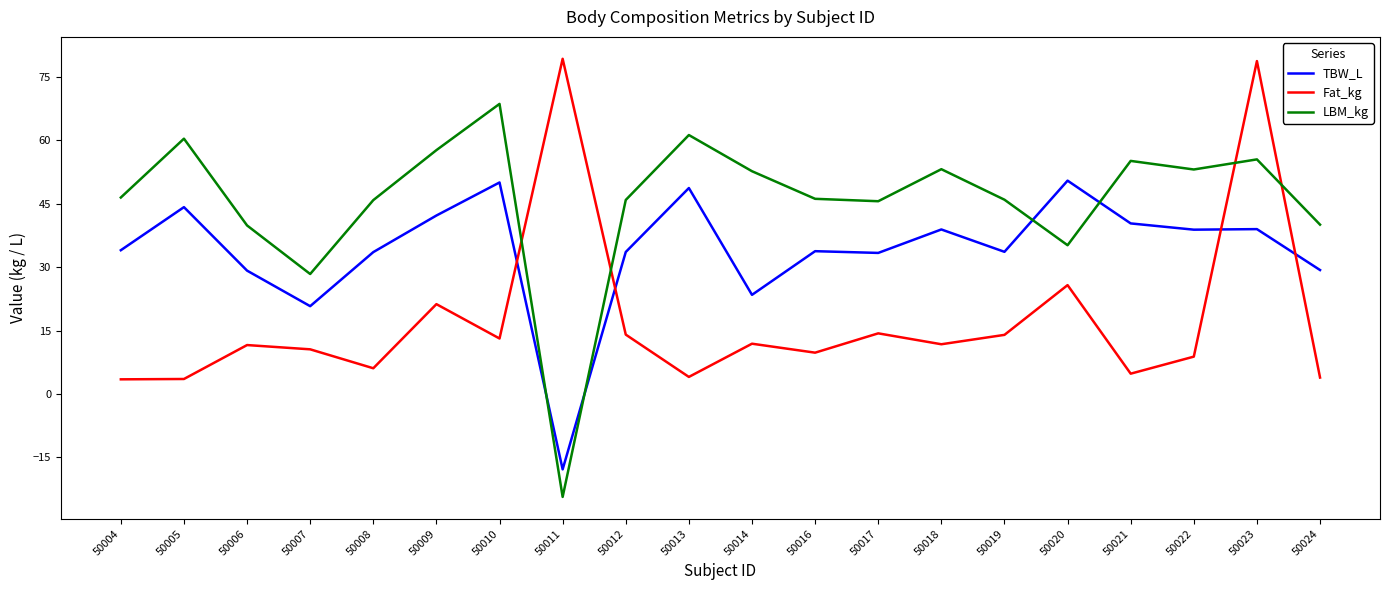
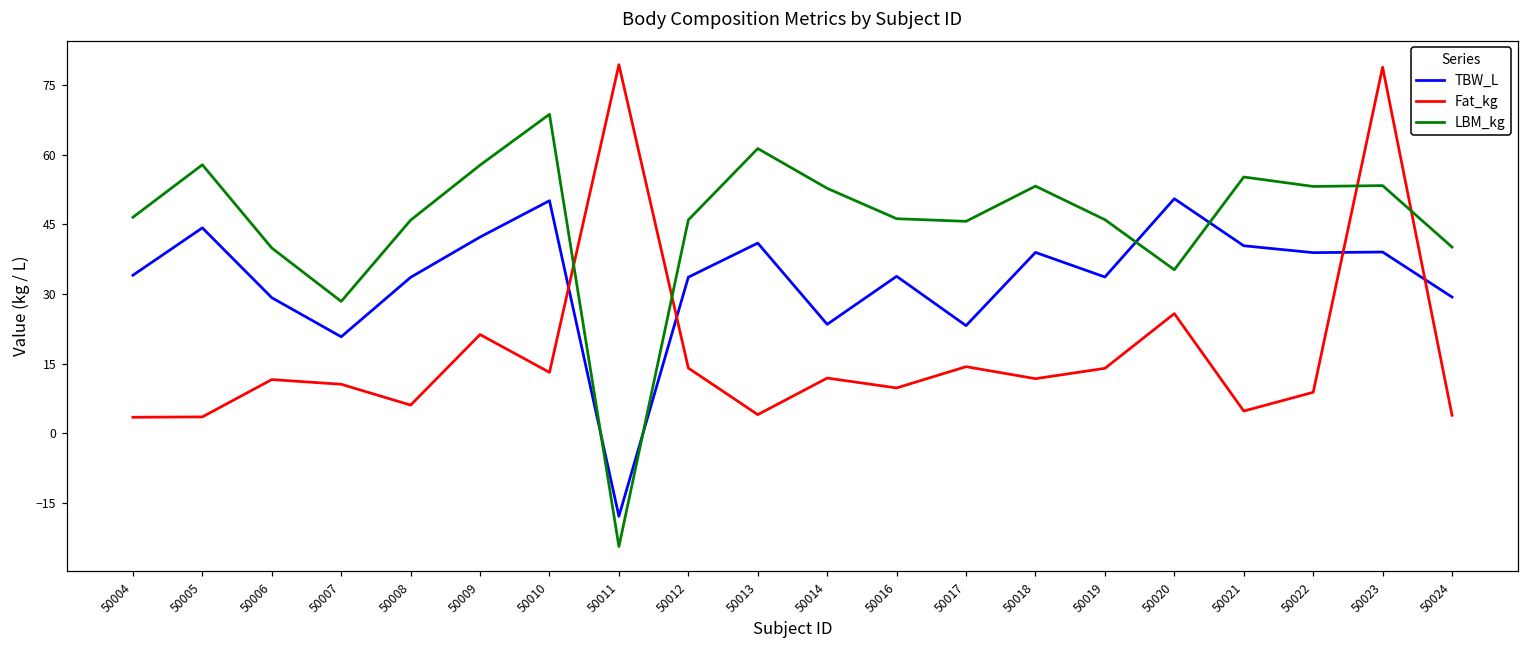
LBM_kg, 50005: 60 -> 58
TBW_L, 50013: 49 -> 41
TBW_L, 50017: 33 -> 23
LBM_kg, 50023: 56 -> 53
